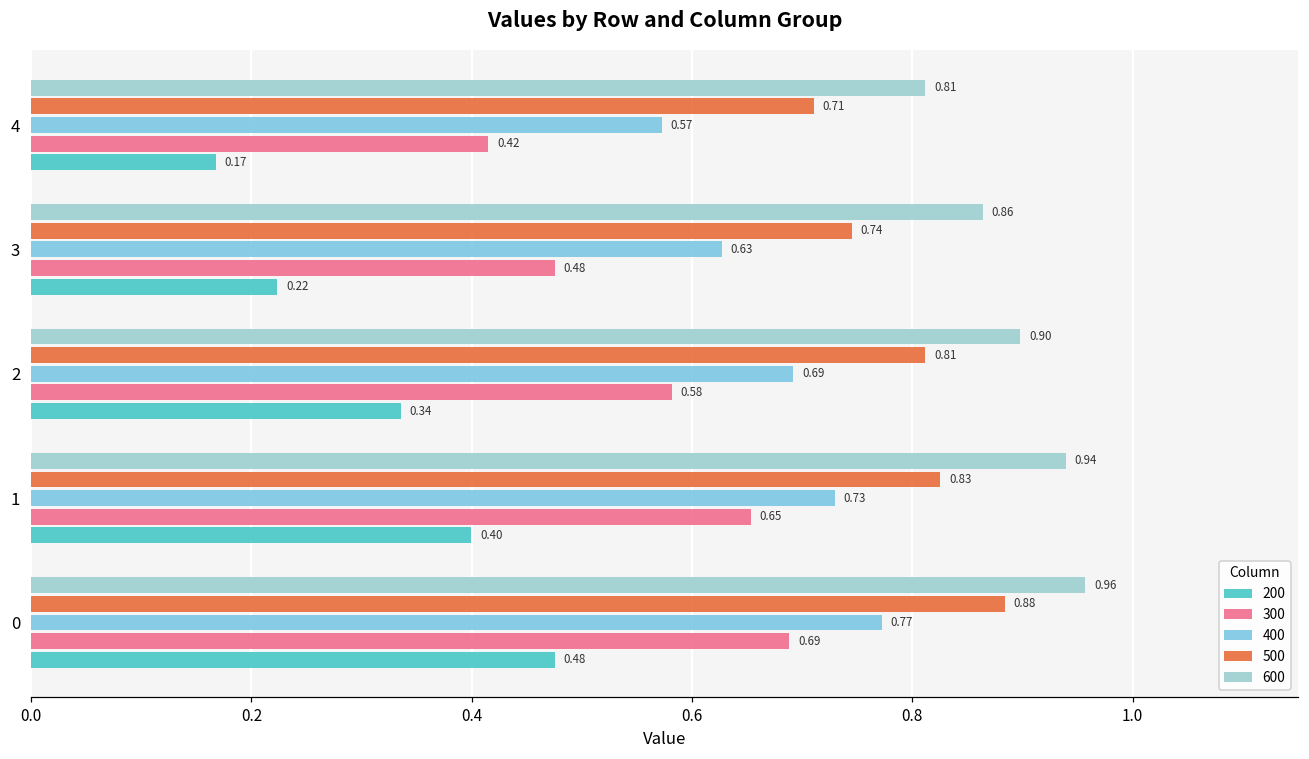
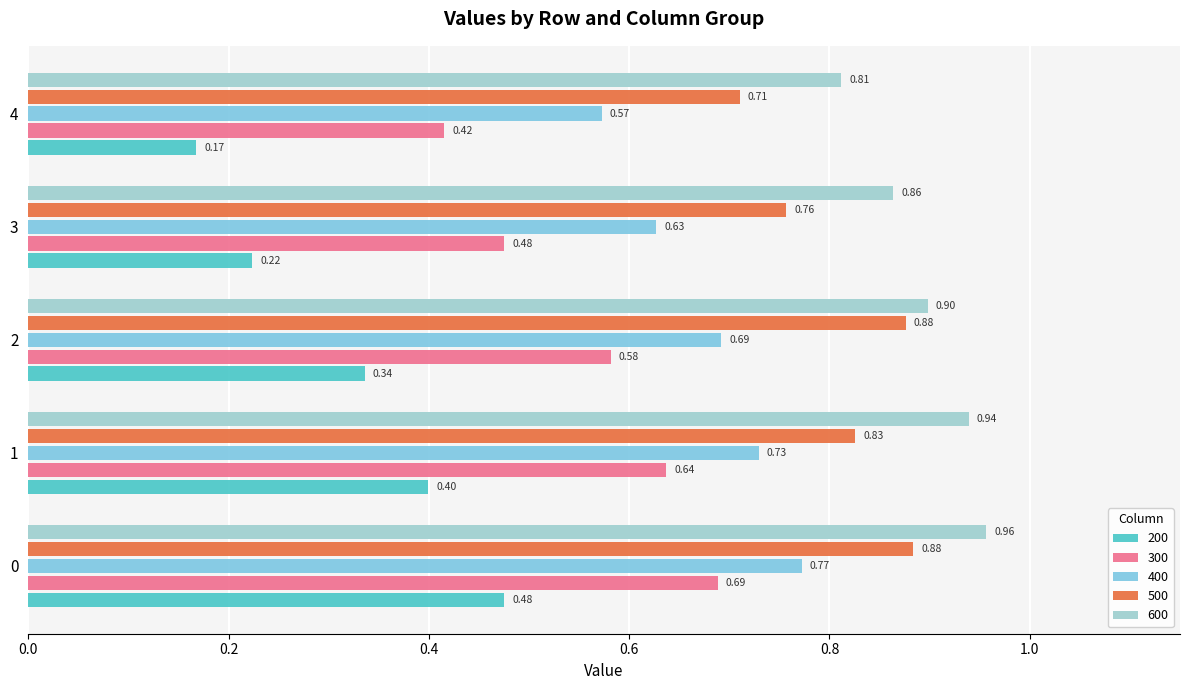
500, 3: 0.74 -> 0.76
500, 2: 0.81 -> 0.88
300, 1: 0.65 -> 0.64
